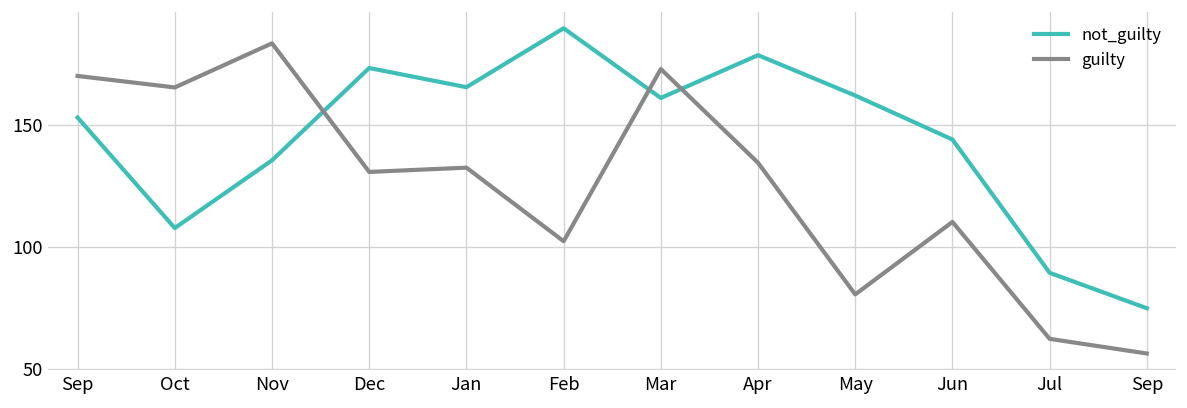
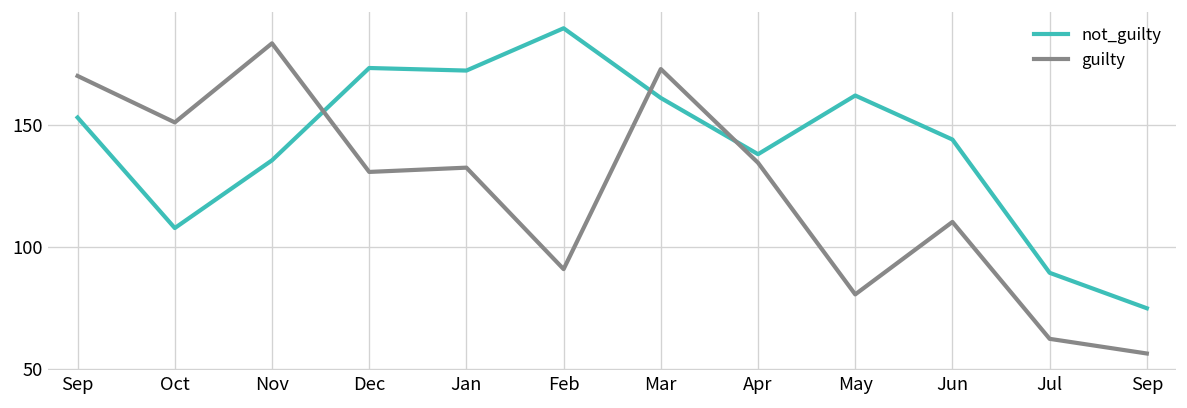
guilty, Oct: 165 -> 151
not_guilty, Jan: 165 -> 172
guilty, Feb: 102 -> 91
not_guilty, Apr: 179 -> 138
